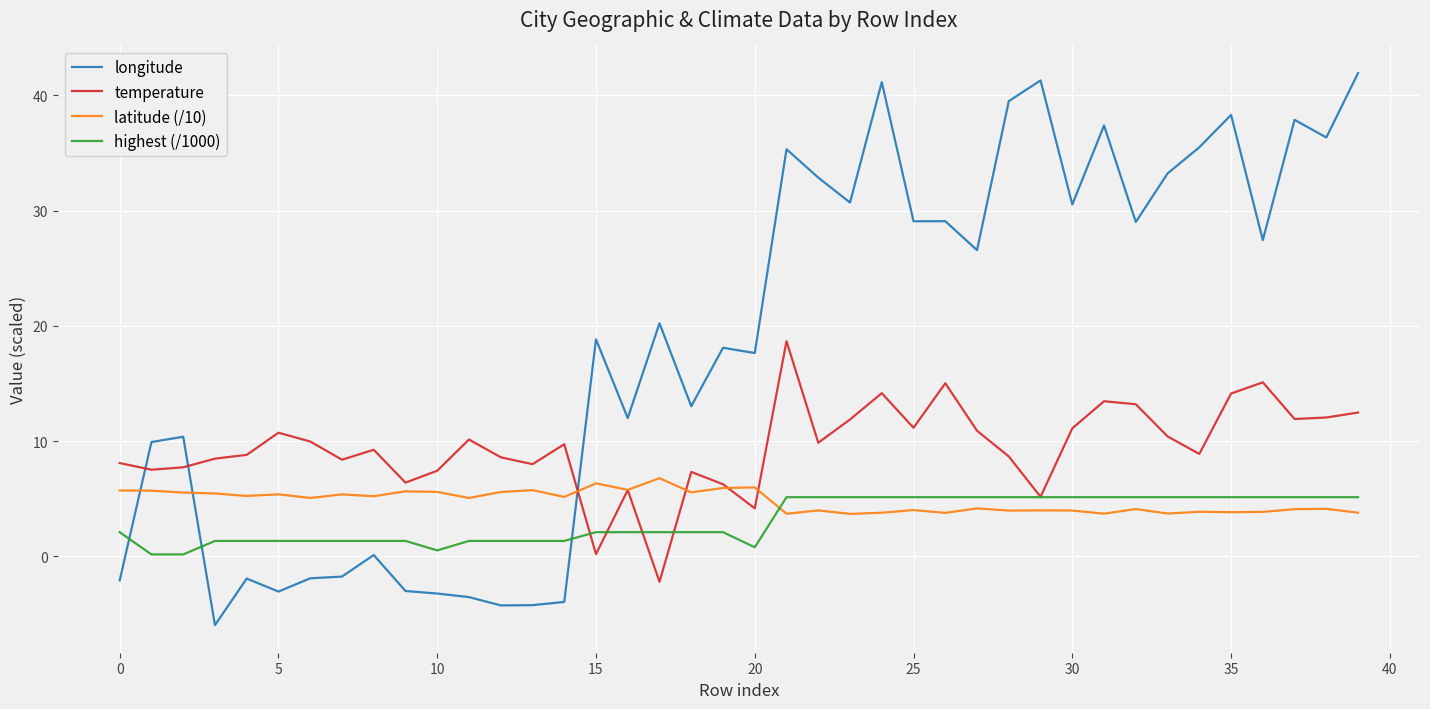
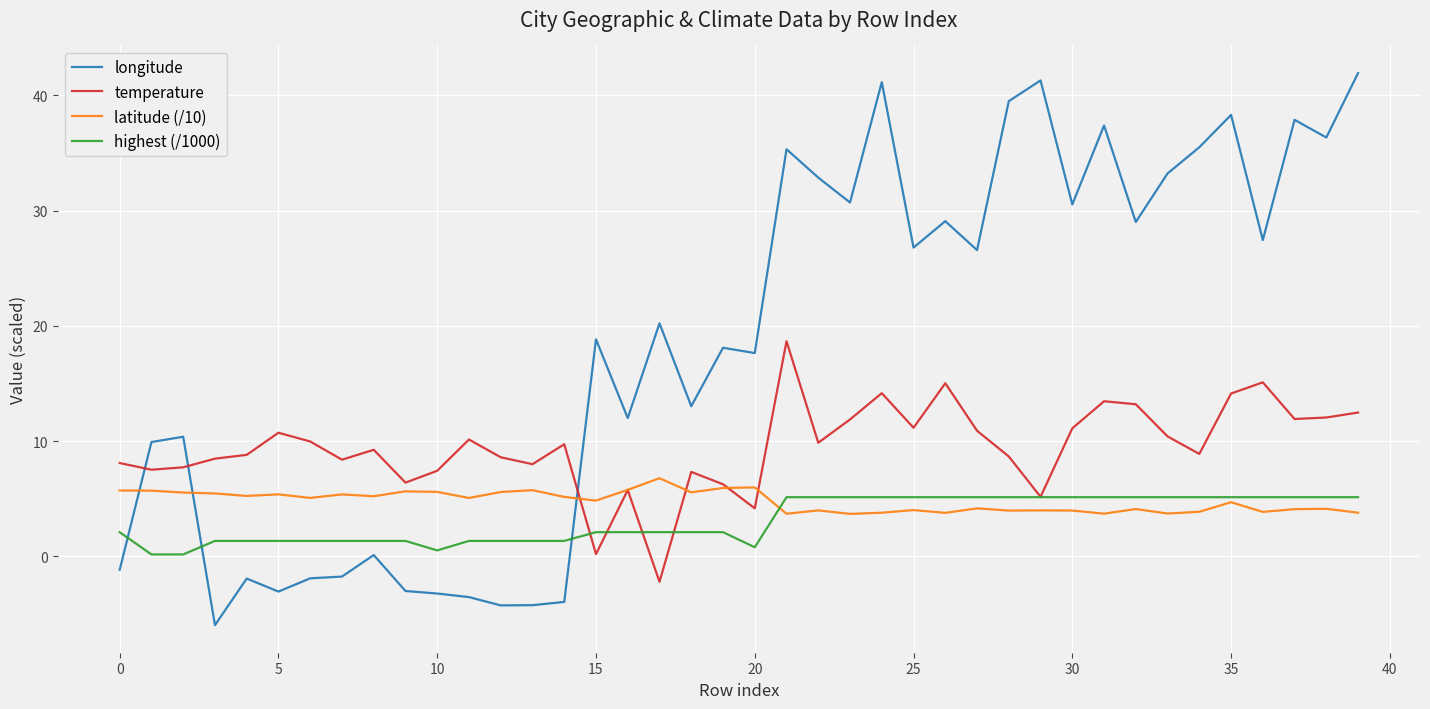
longitude, 0: -2.1 -> -1.2
latitude (/10), 15: 6.3 -> 4.8
longitude, 25: 29.1 -> 26.8
latitude (/10), 35: 3.8 -> 4.7
